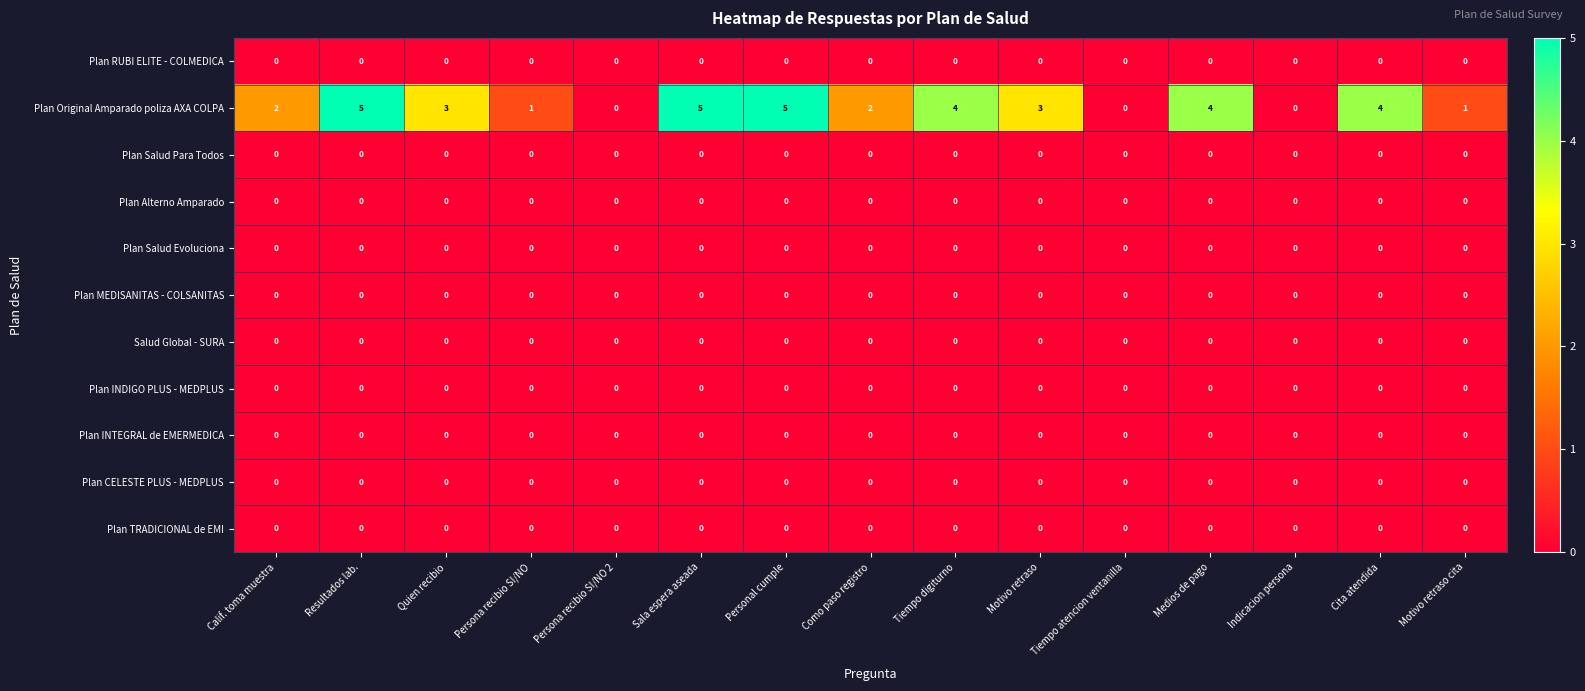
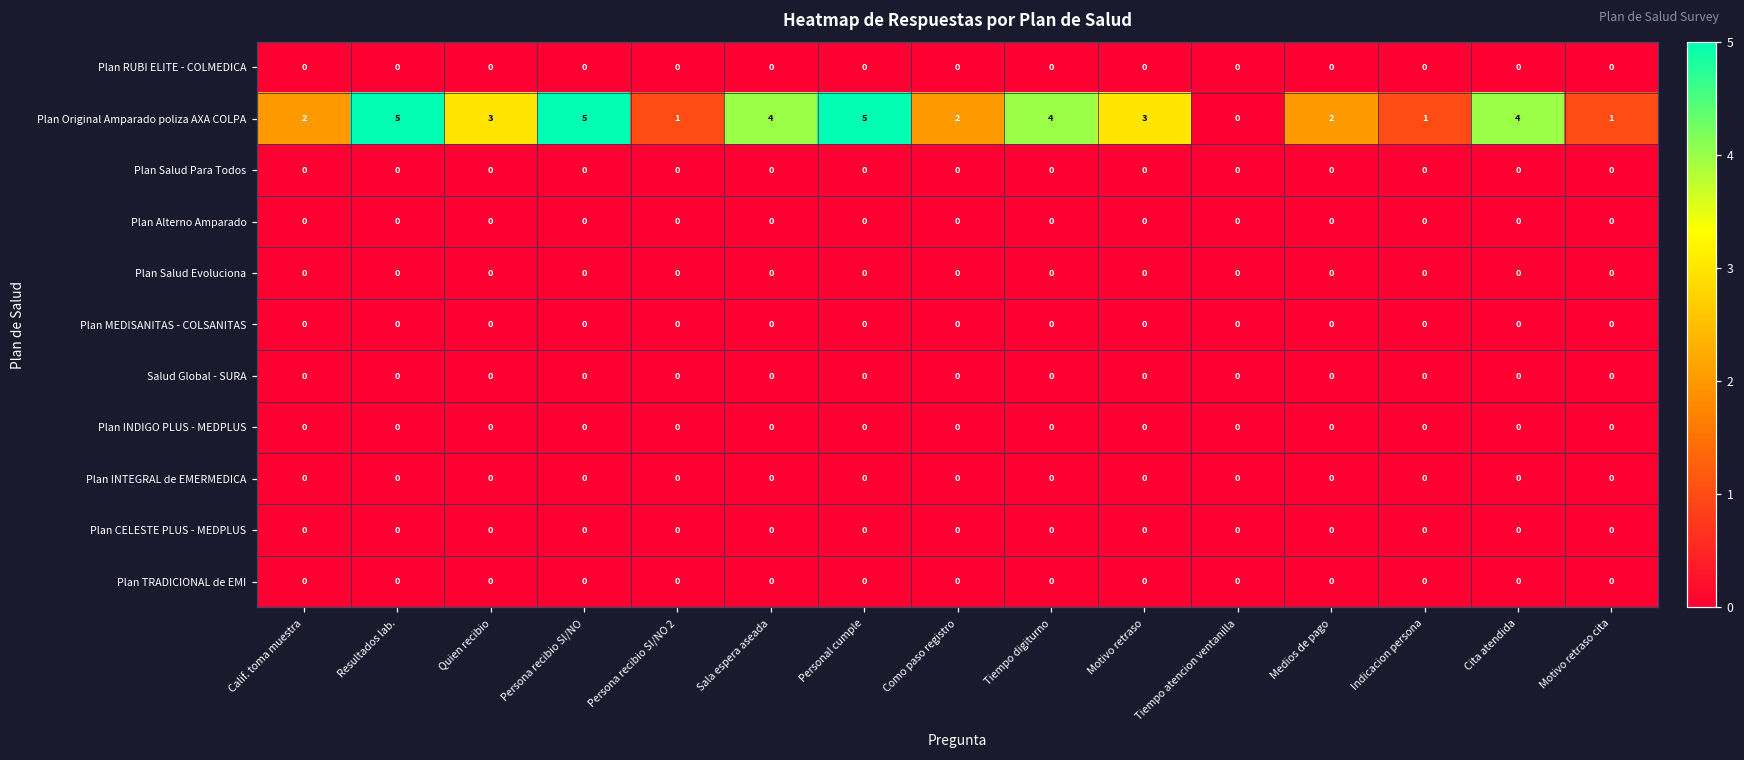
Plan Original Amparado poliza AXA COLPA, Persona recibio SI/NO: 1 -> 5
Plan Original Amparado poliza AXA COLPA, Persona recibio SI/NO 2: 0 -> 1
Plan Original Amparado poliza AXA COLPA, Sala espera aseada: 5 -> 4
Plan Original Amparado poliza AXA COLPA, Medios de pago: 4 -> 2
Plan Original Amparado poliza AXA COLPA, Indicacion persona: 0 -> 1
